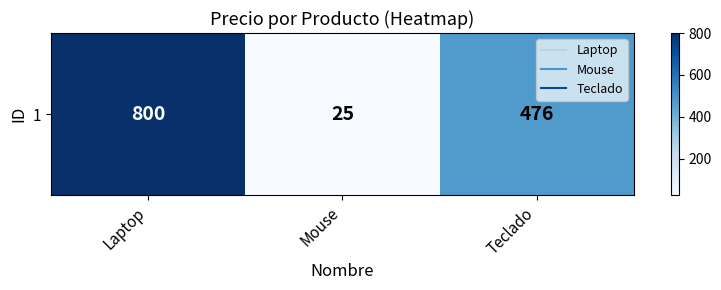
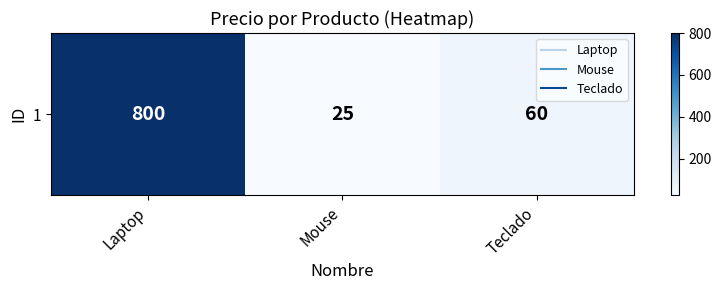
1, Teclado: 476 -> 60
